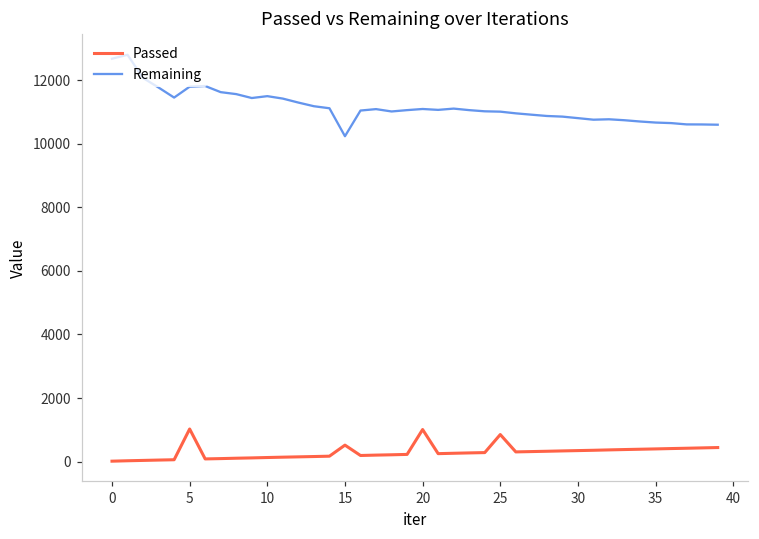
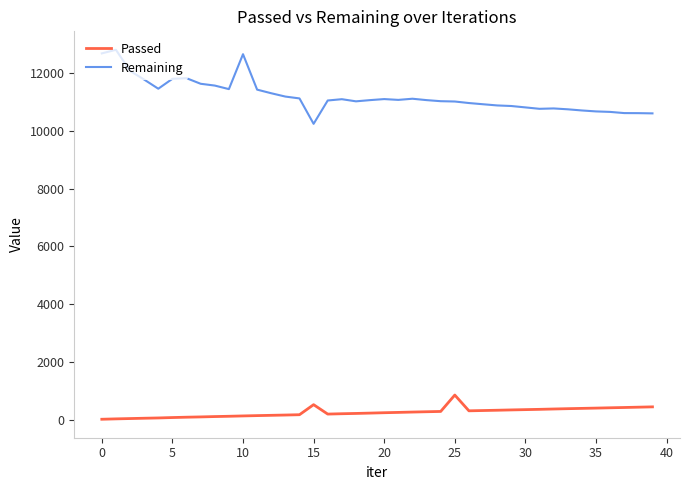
Passed, 5: 1000 -> 100
Remaining, 10: 11500 -> 12700
Passed, 20: 1000 -> 200
